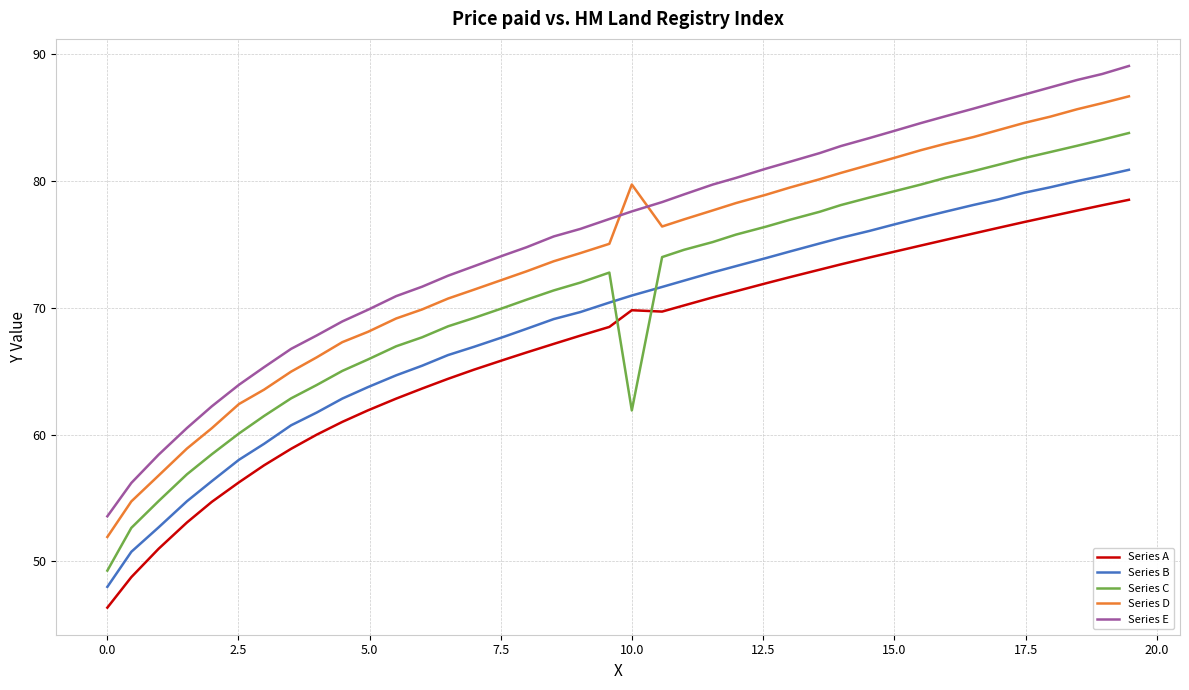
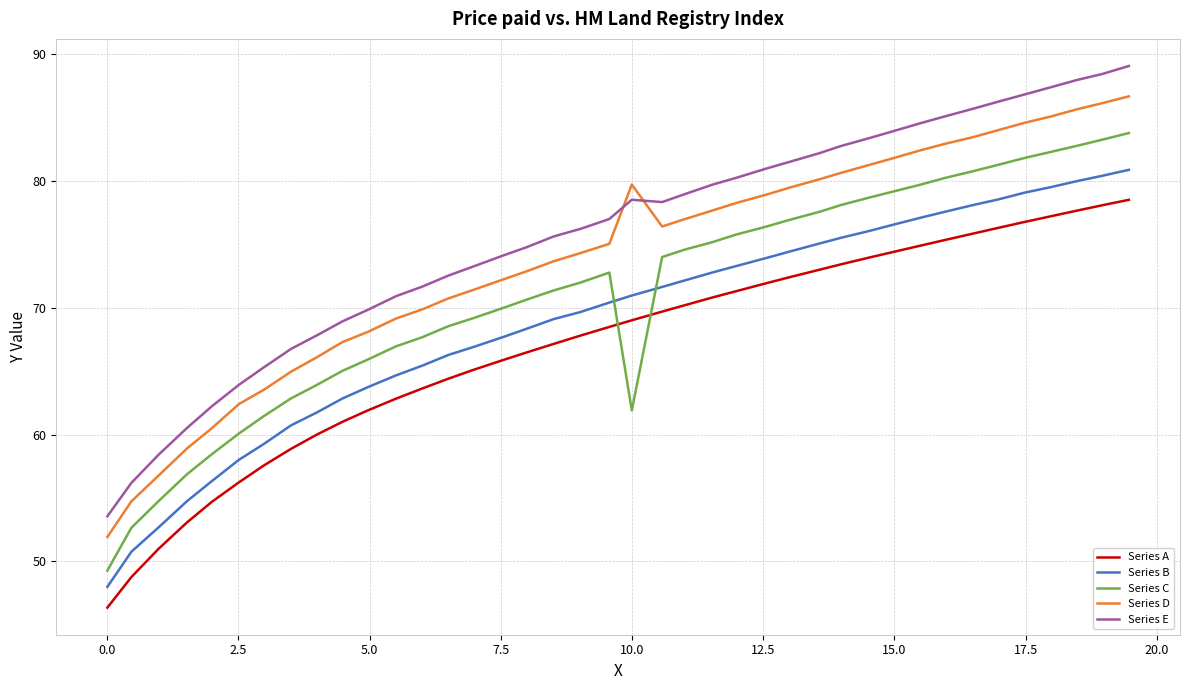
Series A, 10.0: 69.8 -> 69.0
Series E, 10.0: 77.6 -> 78.5
